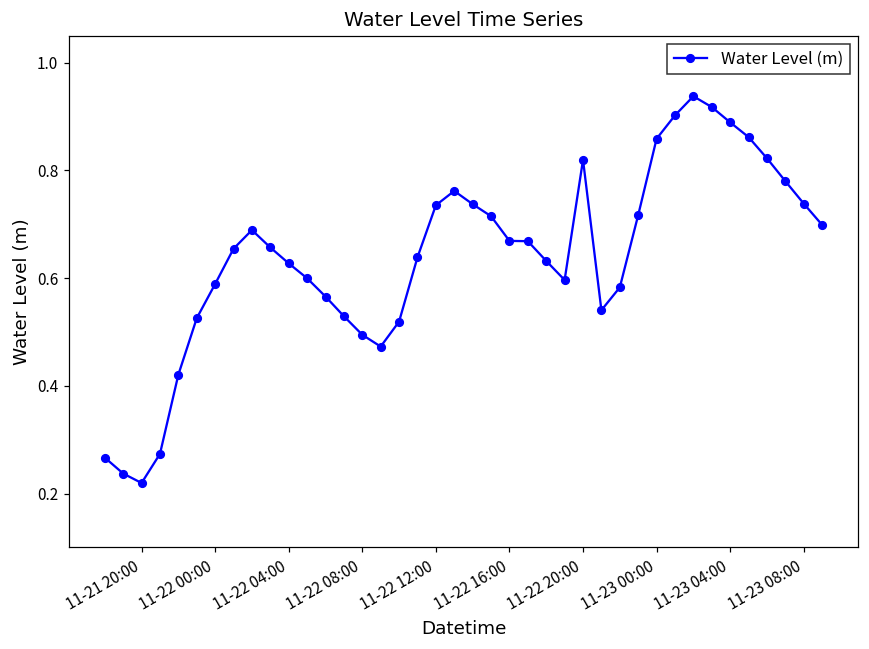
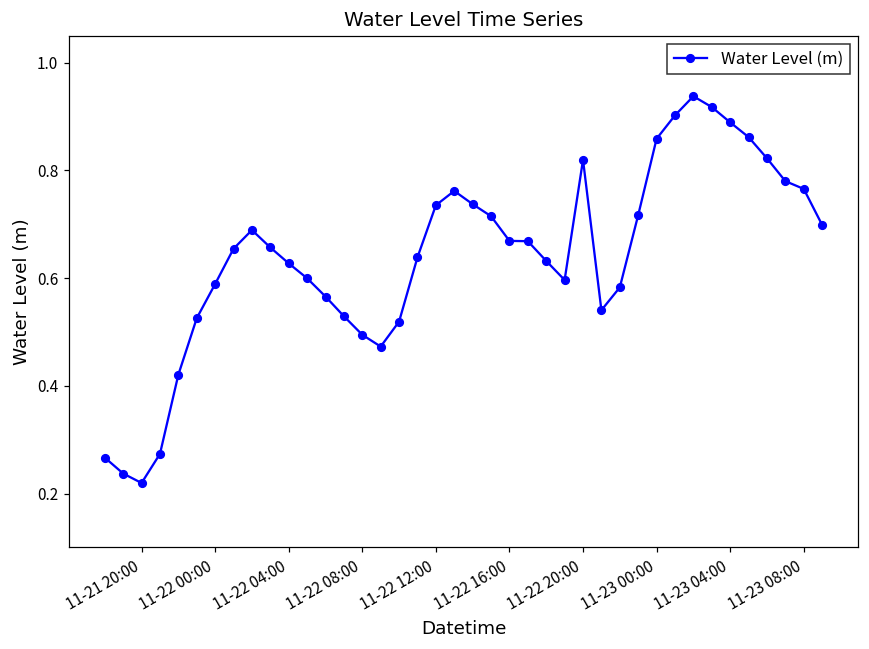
11-23 08:00: 0.74 -> 0.77
